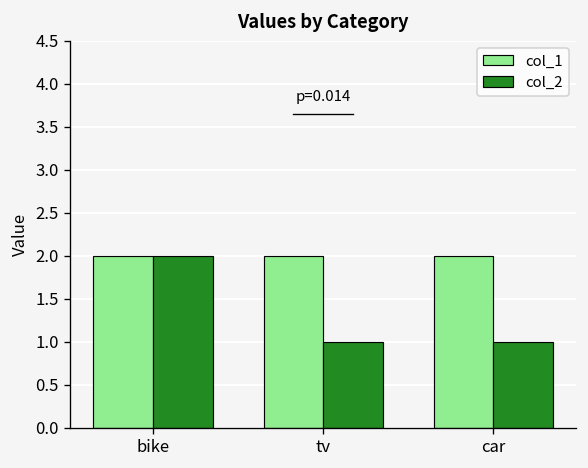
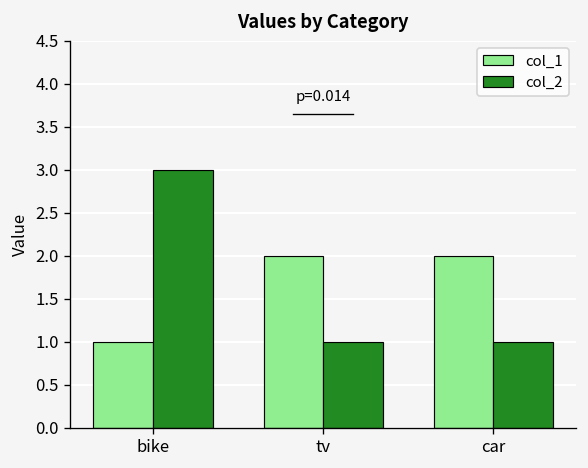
col_1, bike: 2 -> 1
col_2, bike: 2 -> 3
